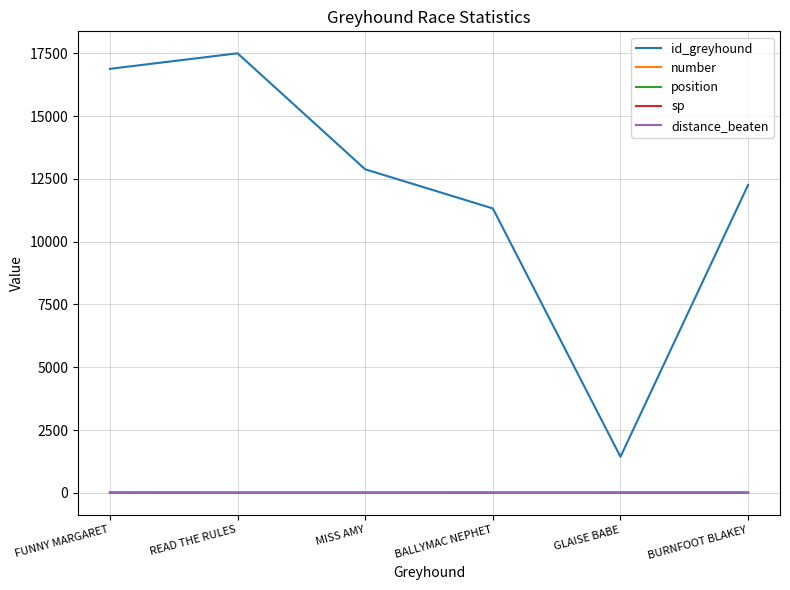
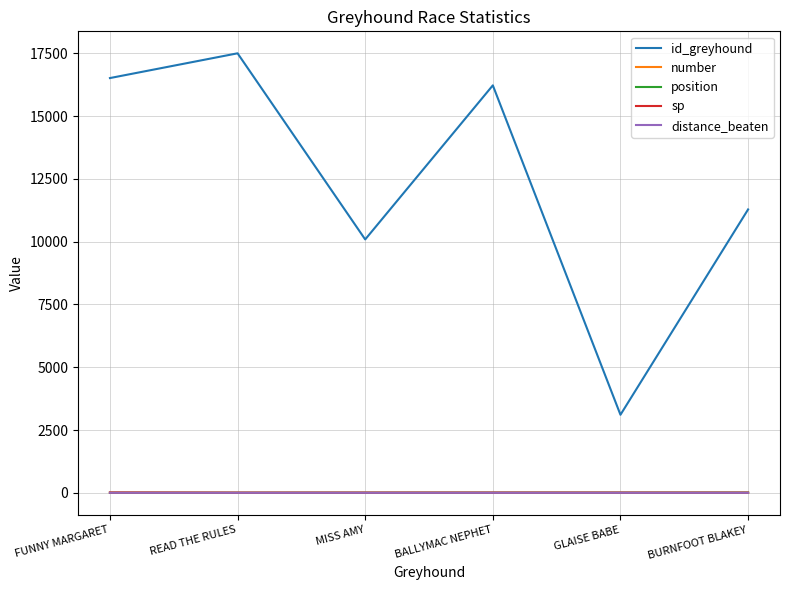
id_greyhound, FUNNY MARGARET: 16900 -> 16500
id_greyhound, MISS AMY: 12900 -> 10100
id_greyhound, BALLYMAC NEPHET: 11300 -> 16200
id_greyhound, GLAISE BABE: 1400 -> 3100
id_greyhound, BURNFOOT BLAKEY: 12300 -> 11300
